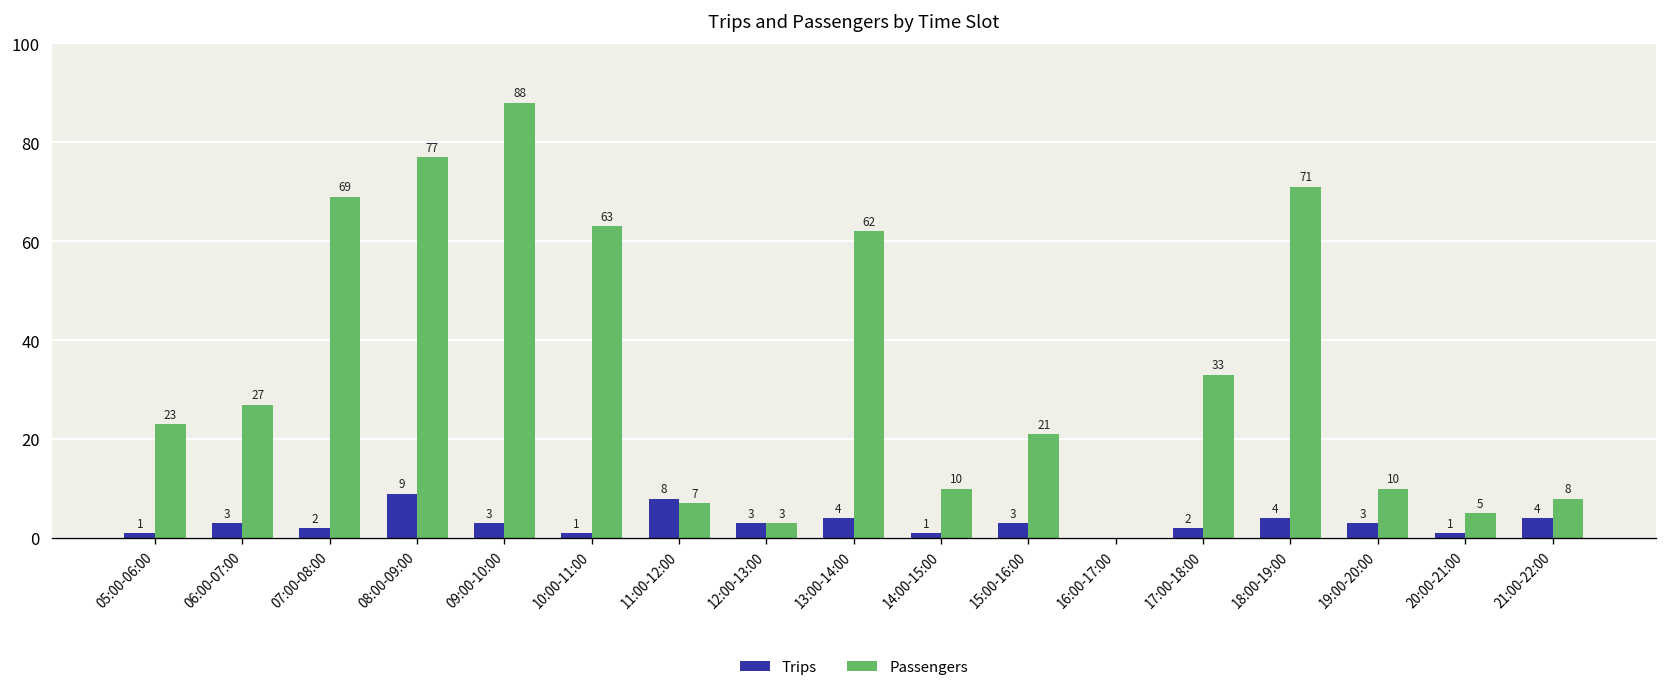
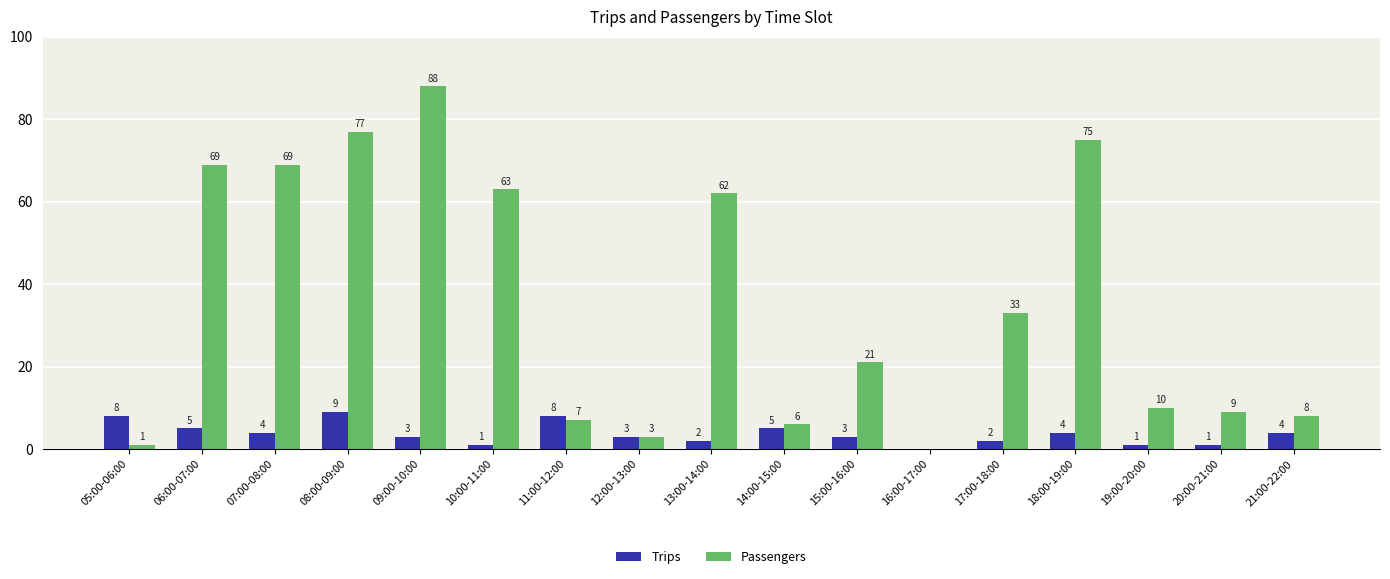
Trips, 05:00-06:00: 1 -> 8
Passengers, 05:00-06:00: 23 -> 1
Trips, 06:00-07:00: 3 -> 5
Passengers, 06:00-07:00: 27 -> 69
Trips, 07:00-08:00: 2 -> 4
Trips, 13:00-14:00: 4 -> 2
Trips, 14:00-15:00: 1 -> 5
Passengers, 14:00-15:00: 10 -> 6
Passengers, 18:00-19:00: 71 -> 75
Trips, 19:00-20:00: 3 -> 1
Passengers, 20:00-21:00: 5 -> 9
